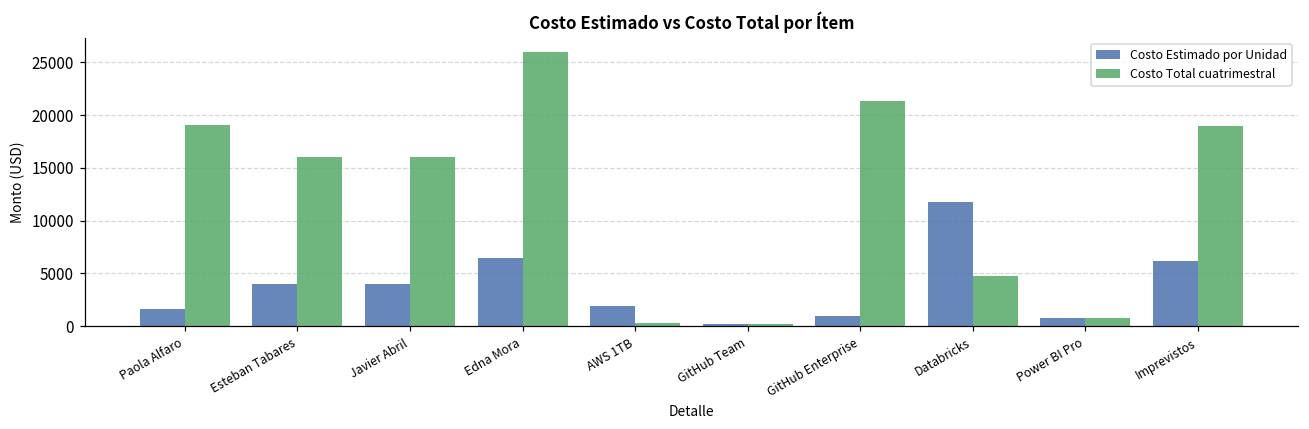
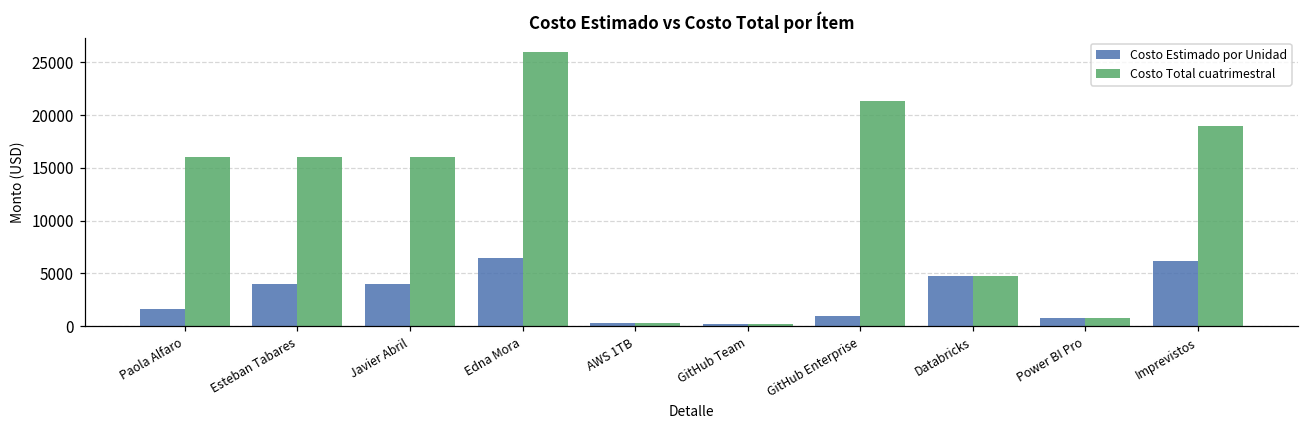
Costo Total cuatrimestral, Paola Alfaro: 19000 -> 16000
Costo Estimado por Unidad, AWS 1TB: 2000 -> 0
Costo Estimado por Unidad, Databricks: 12000 -> 5000
